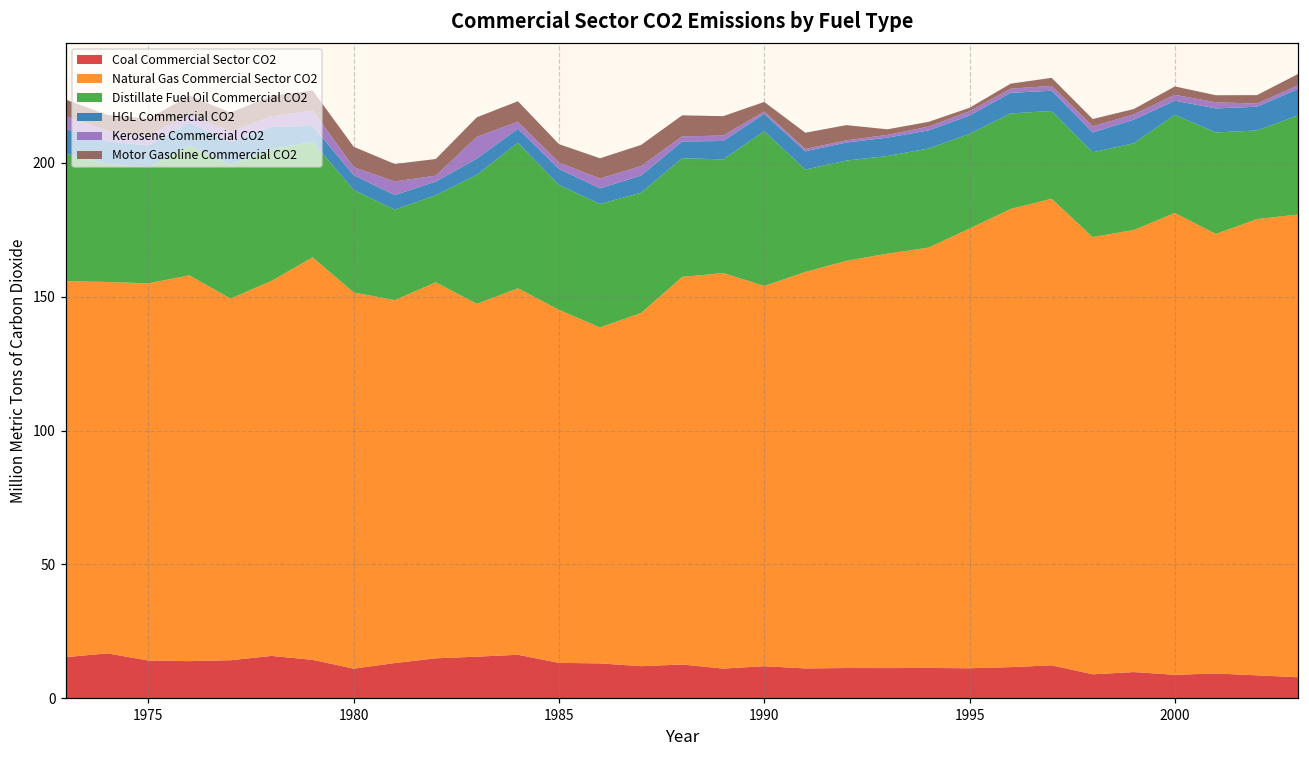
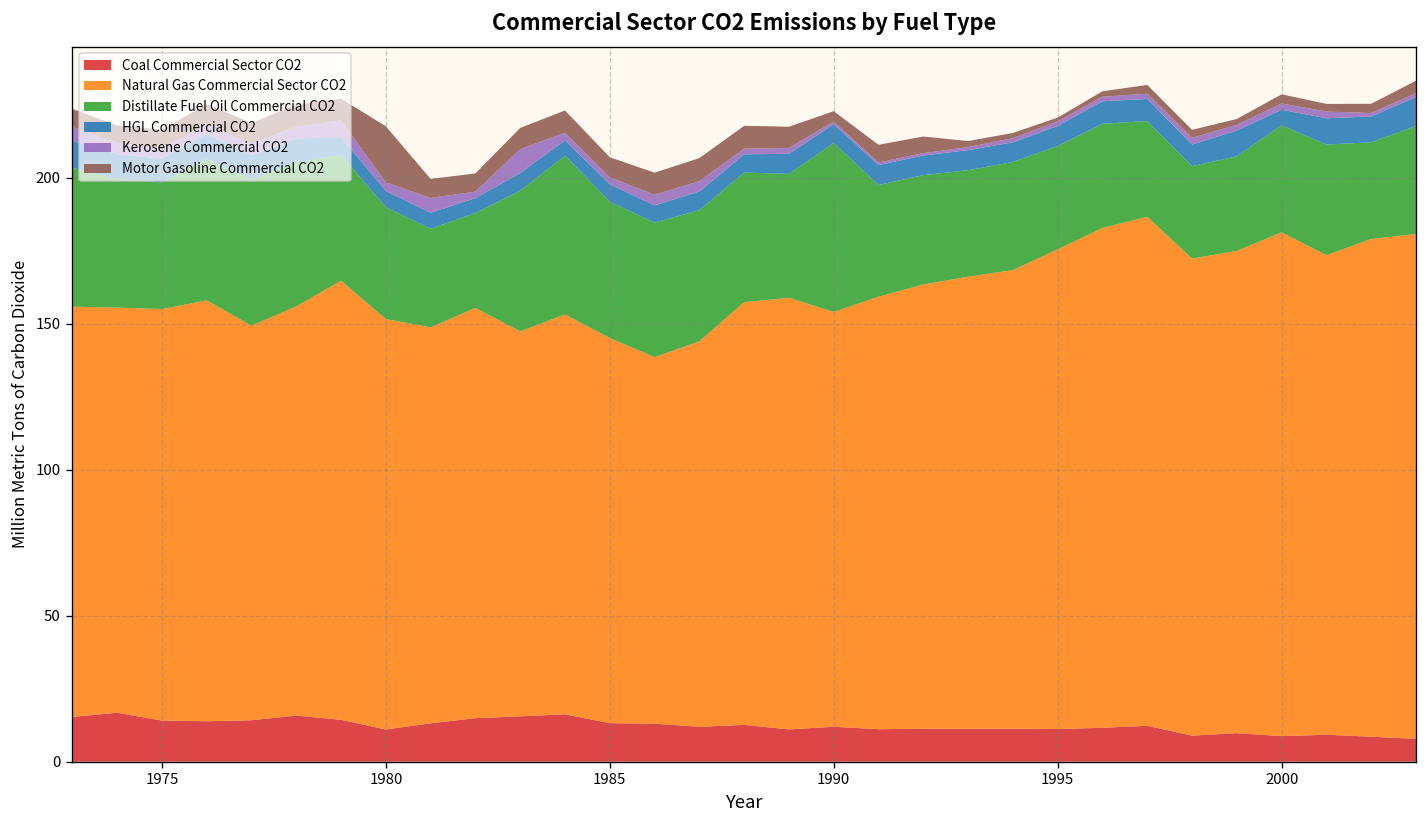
Motor Gasoline Commercial CO2, 1980: 8 -> 19
